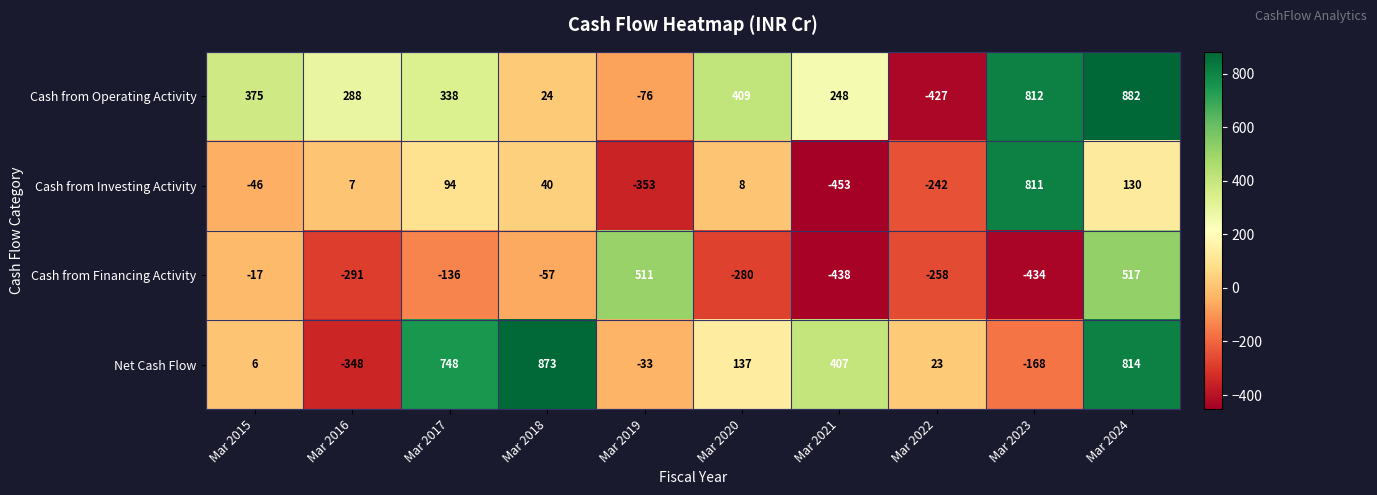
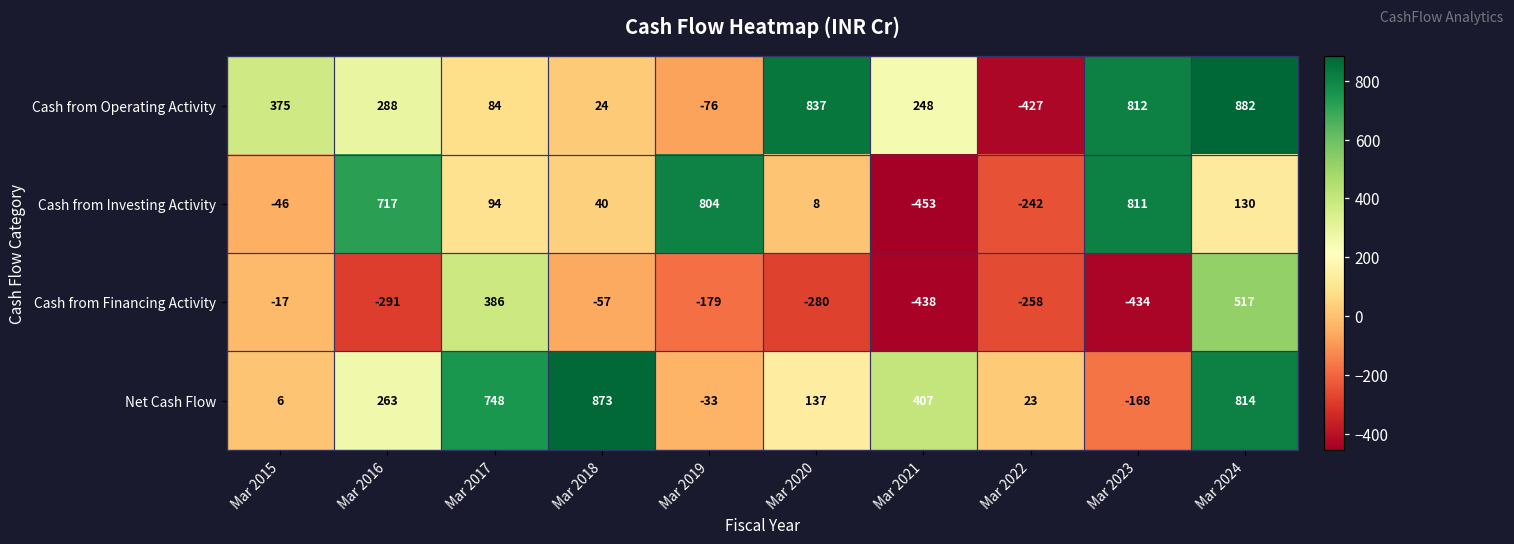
Cash from Operating Activity, Mar 2017: 338 -> 84
Cash from Operating Activity, Mar 2020: 409 -> 837
Cash from Investing Activity, Mar 2016: 7 -> 717
Cash from Investing Activity, Mar 2019: -353 -> 804
Cash from Financing Activity, Mar 2017: -136 -> 386
Cash from Financing Activity, Mar 2019: 511 -> -179
Net Cash Flow, Mar 2016: -348 -> 263
